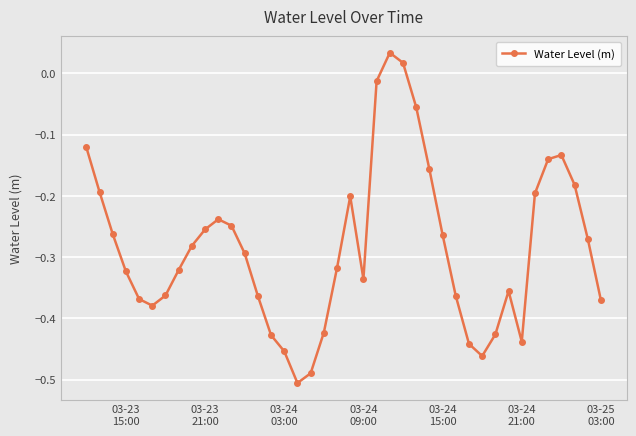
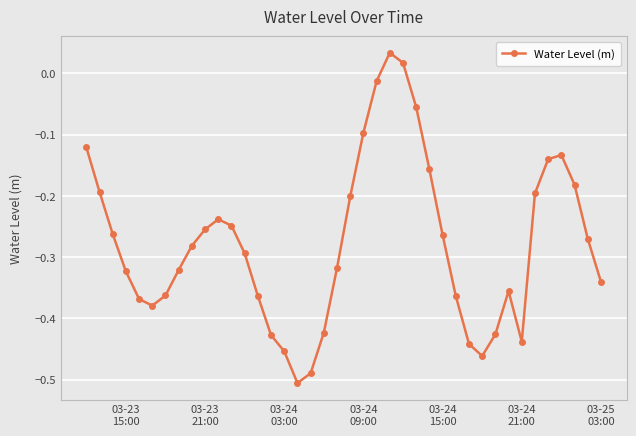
03-24 09:00: -0.34 -> -0.10
03-25 03:00: -0.37 -> -0.34
